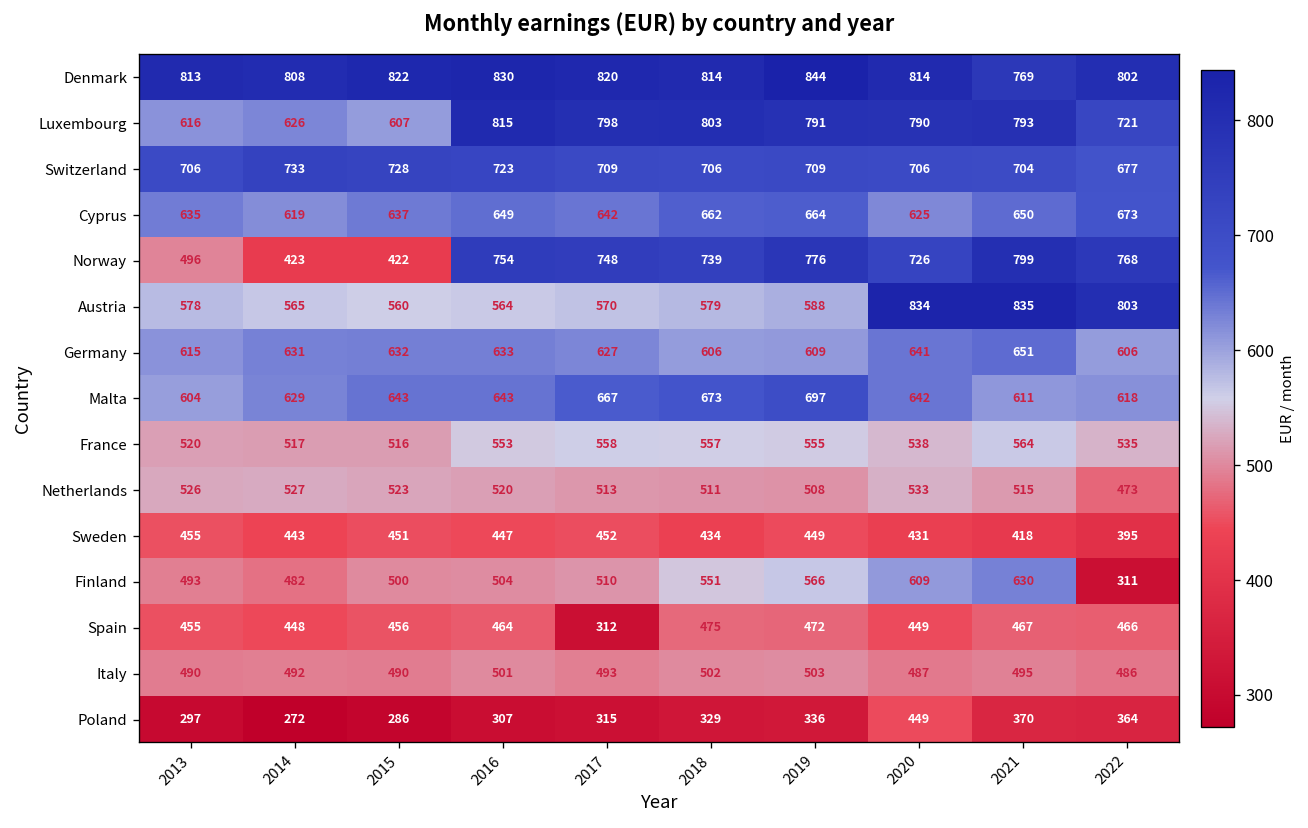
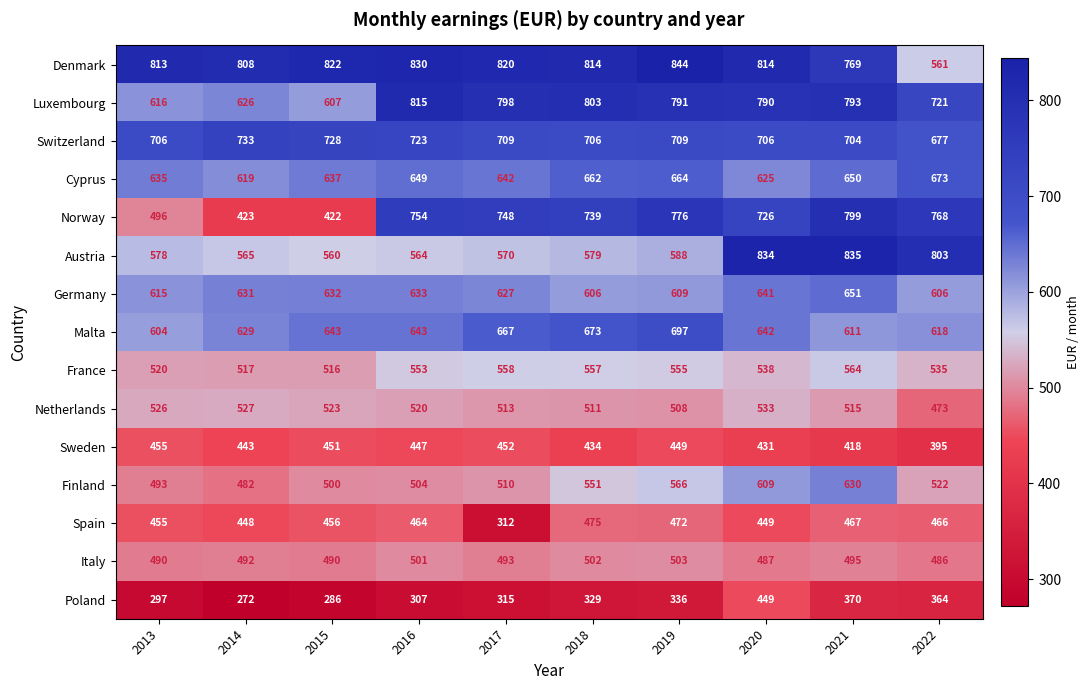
Denmark, 2022: 802 -> 561
Finland, 2022: 311 -> 522
